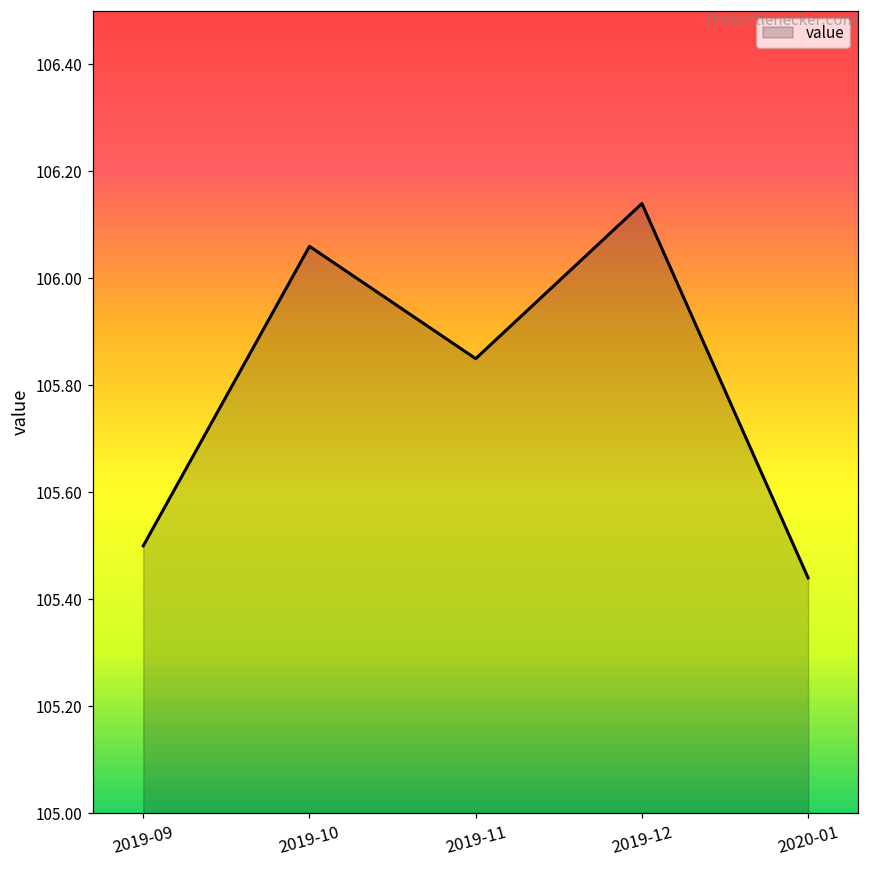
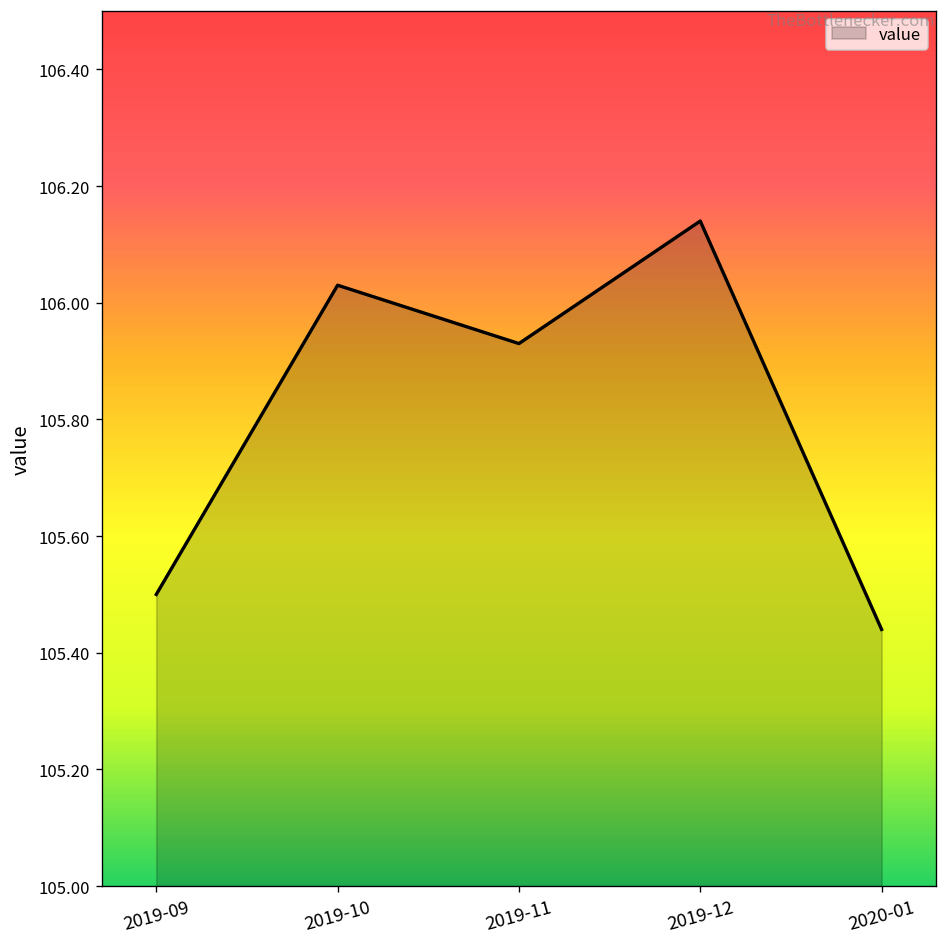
2019-10: 106.06 -> 106.03
2019-11: 105.85 -> 105.93
